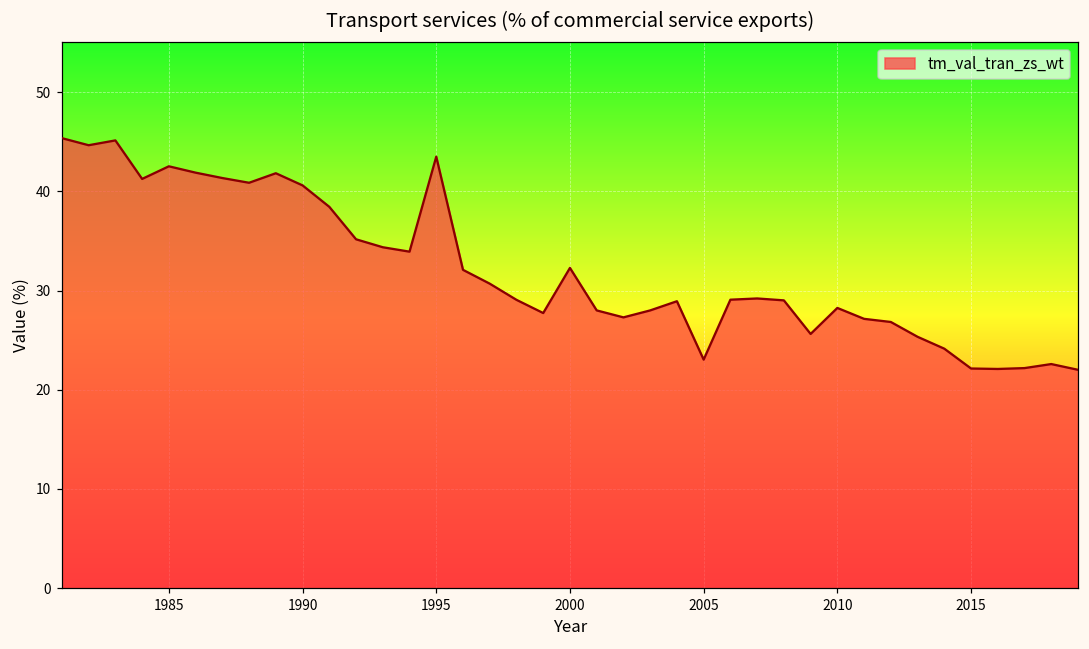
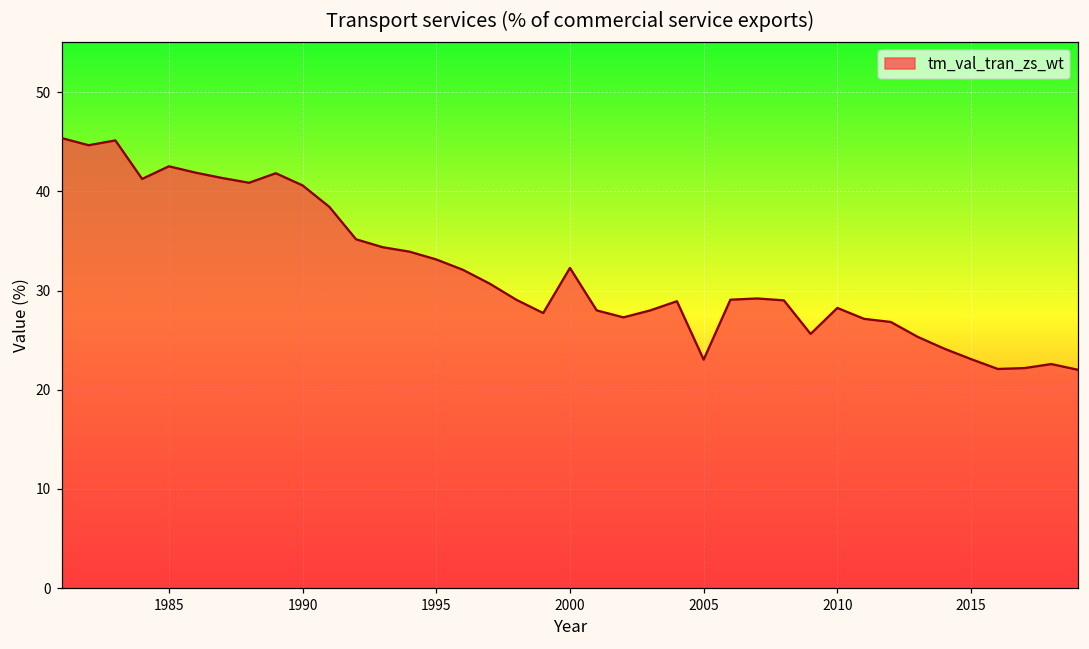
1995: 43 -> 33
2015: 22 -> 23
